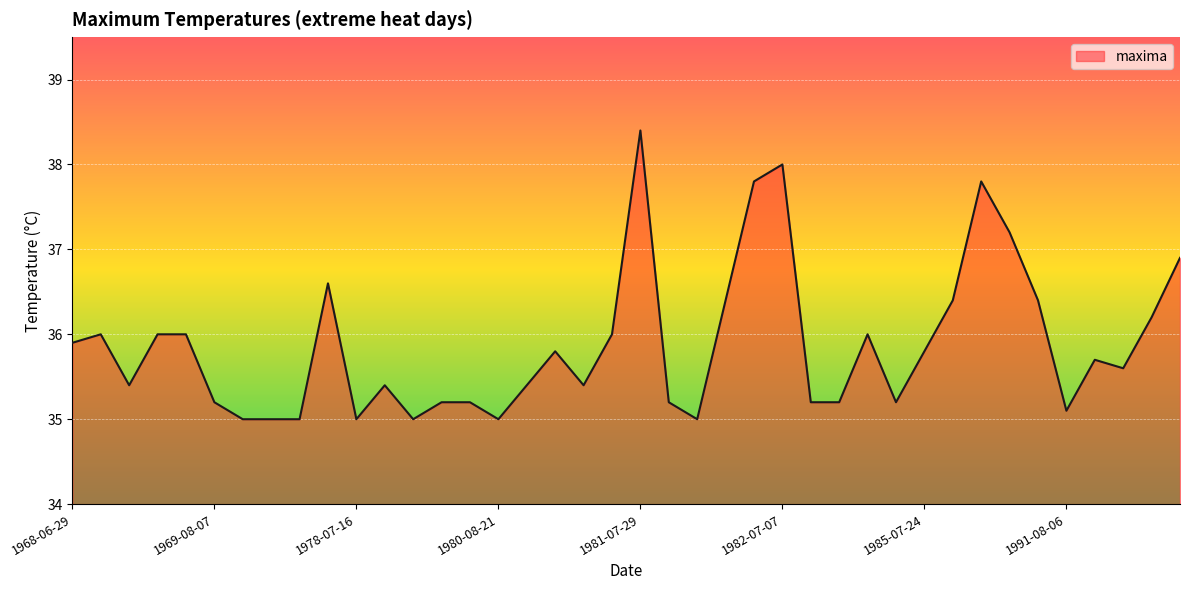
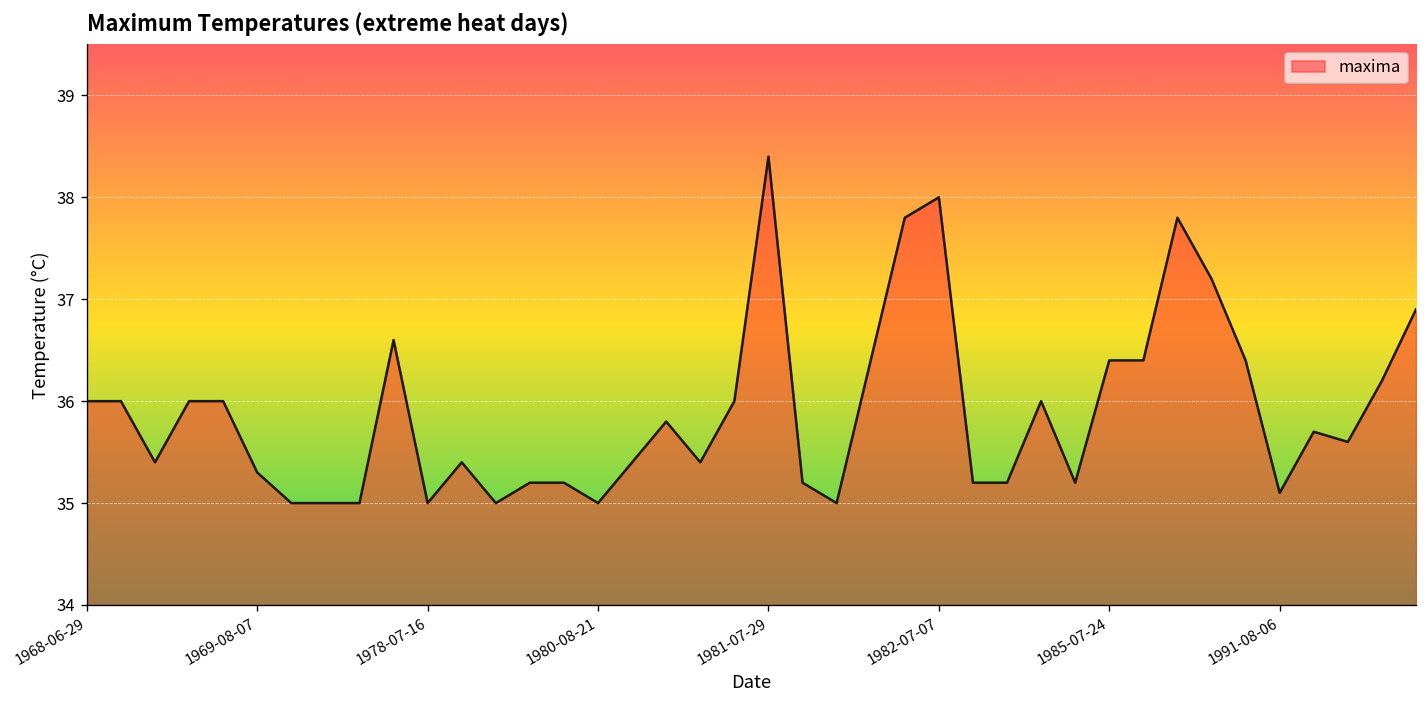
1968-06-29: 35.9 -> 36.0
1969-08-07: 35.2 -> 35.3
1985-07-24: 35.8 -> 36.4
